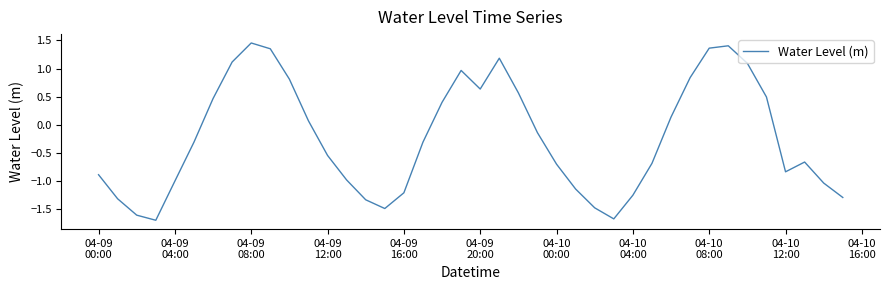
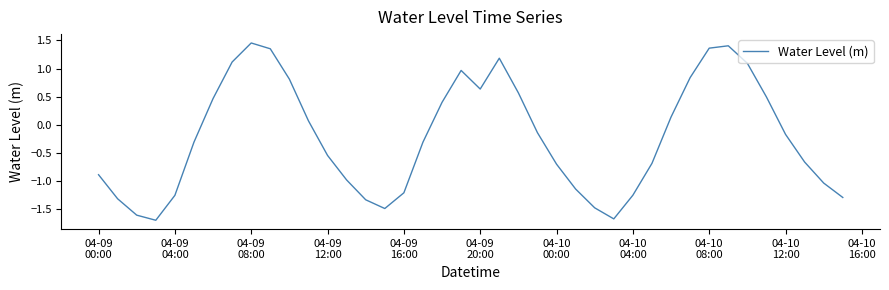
04-09 04:00: -1.0 -> -1.3
04-10 12:00: -0.8 -> -0.2
